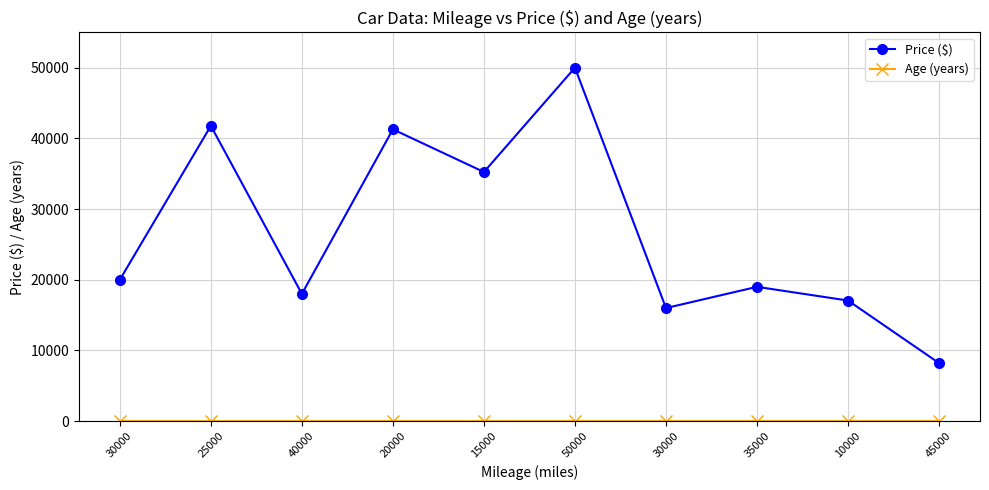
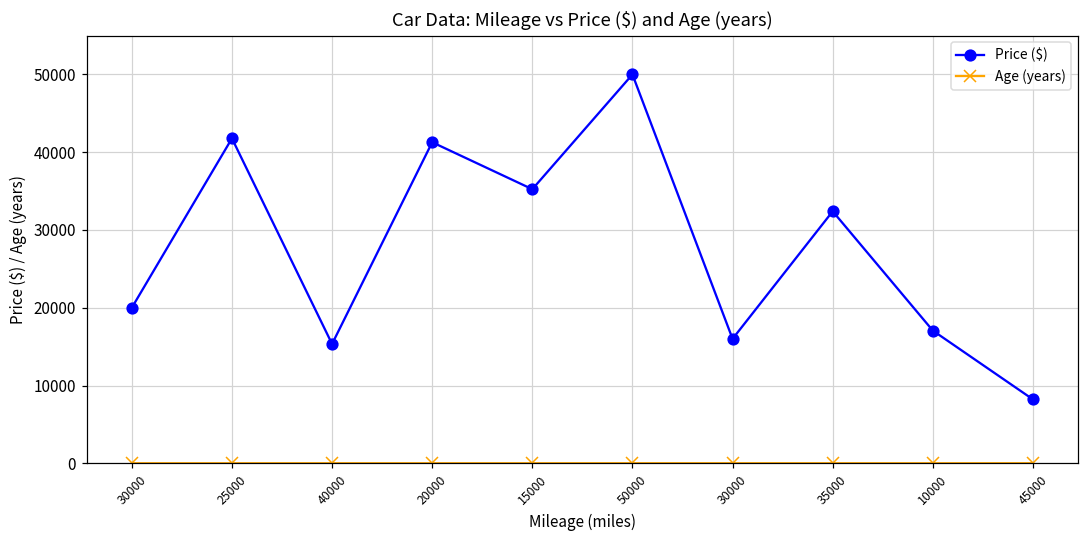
Price ($), 40000: 18000 -> 15000
Price ($), 35000: 19000 -> 32000
